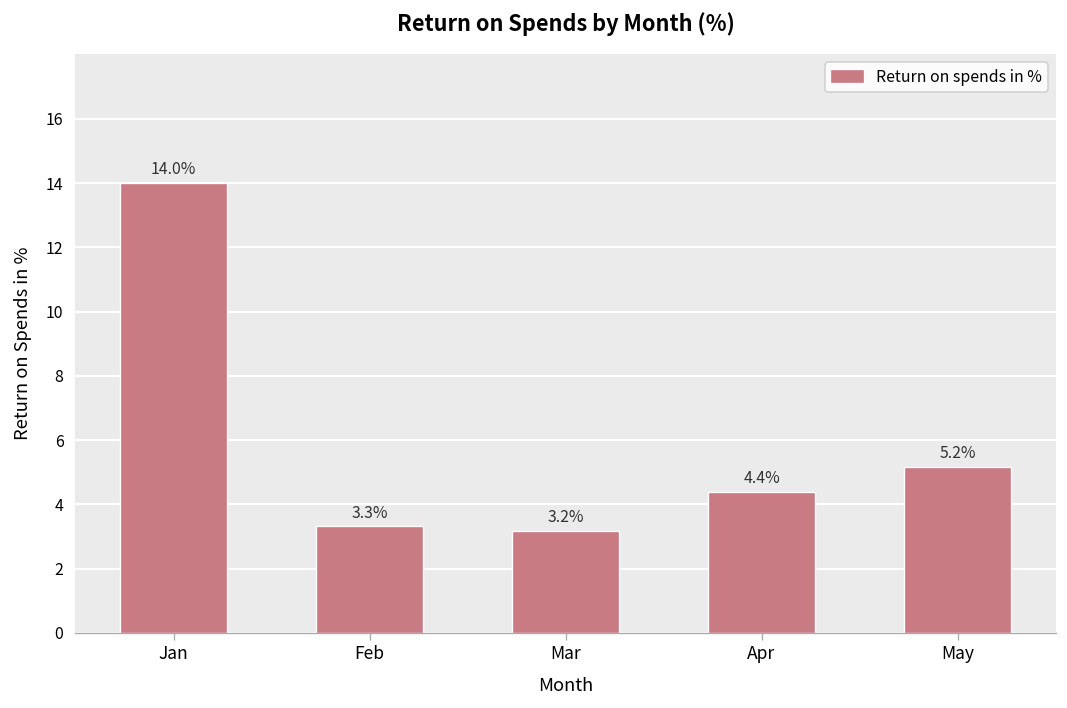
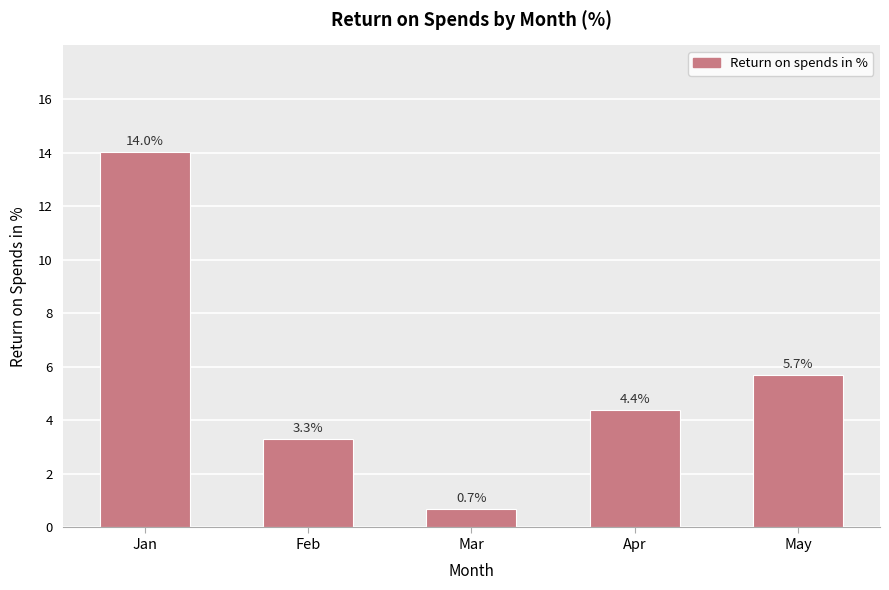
Mar: 3.2% -> 0.7%
May: 5.2% -> 5.7%
